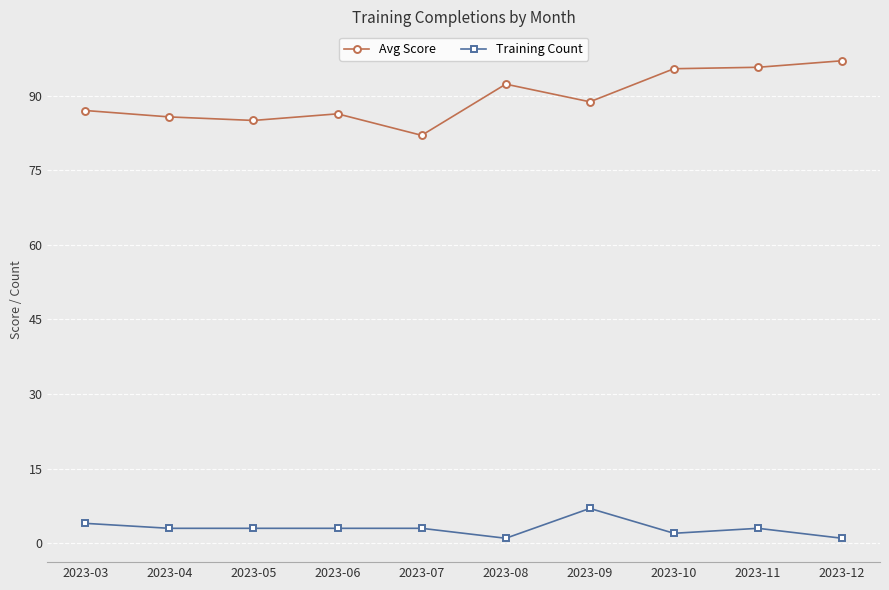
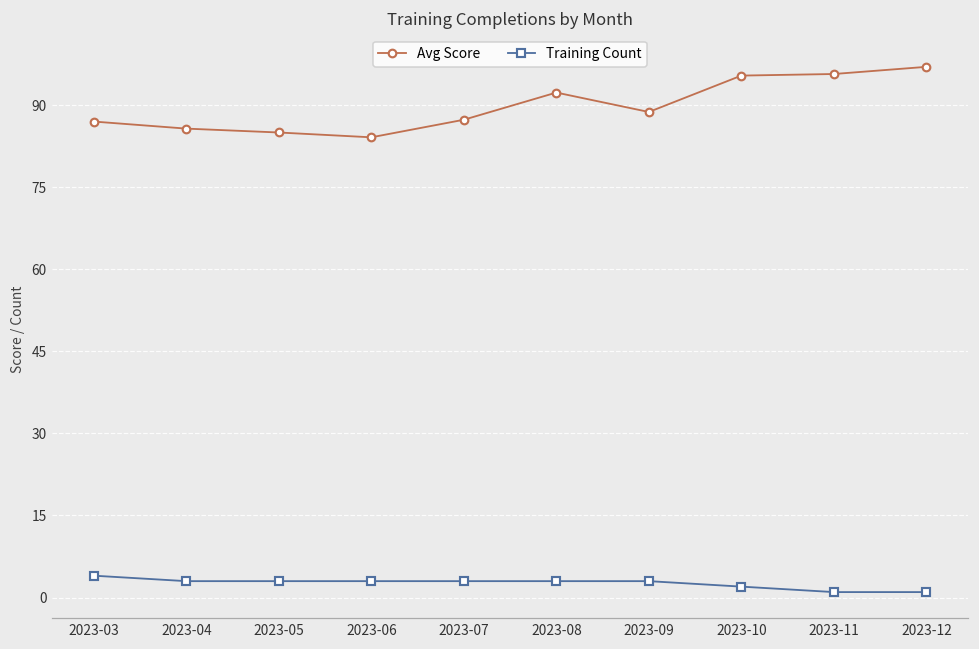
Avg Score, 2023-06: 86 -> 84
Avg Score, 2023-07: 82 -> 87
Training Count, 2023-08: 1 -> 3
Training Count, 2023-09: 7 -> 3
Training Count, 2023-11: 3 -> 1
